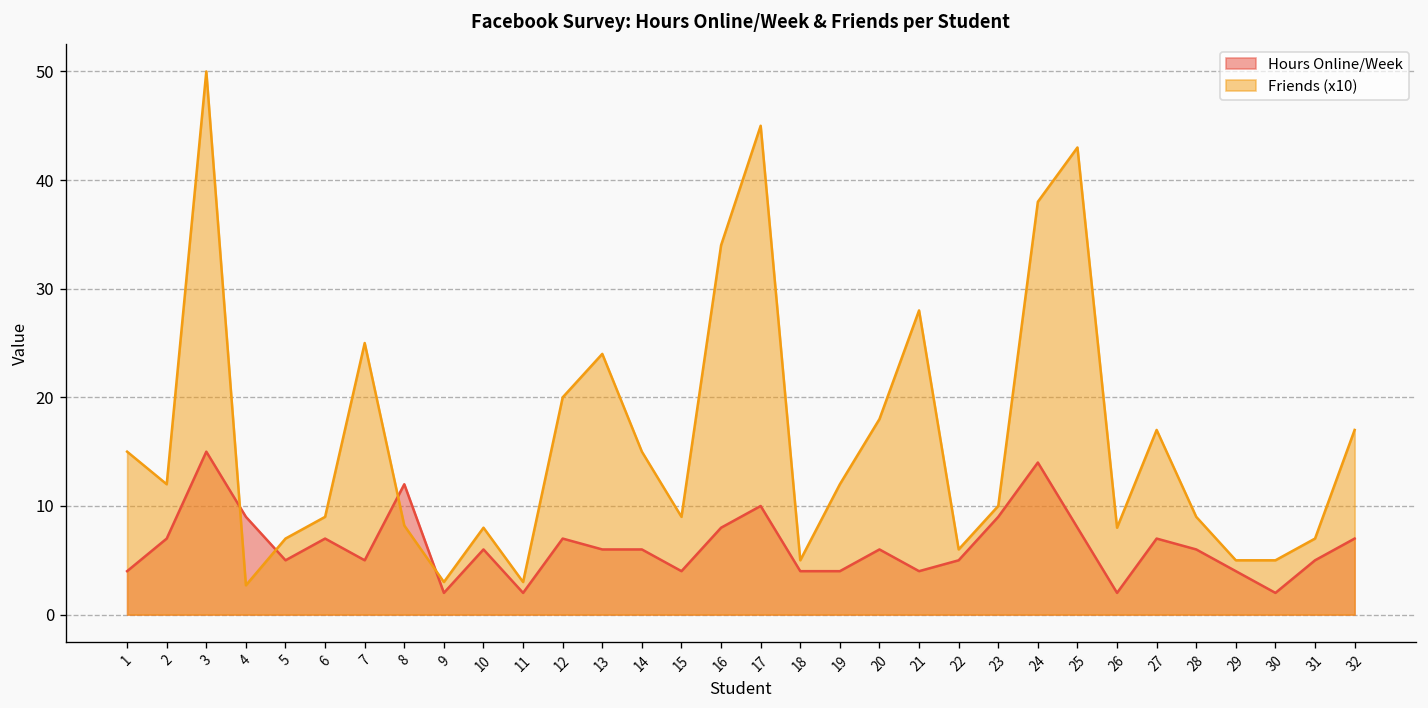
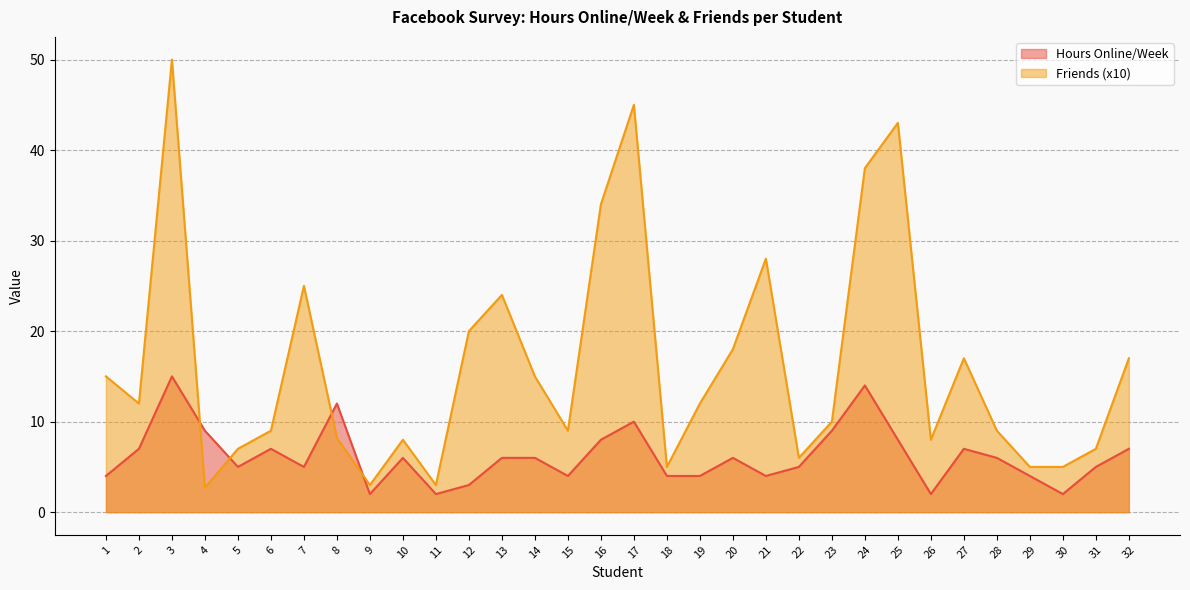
Hours Online/Week, 12: 7 -> 3
